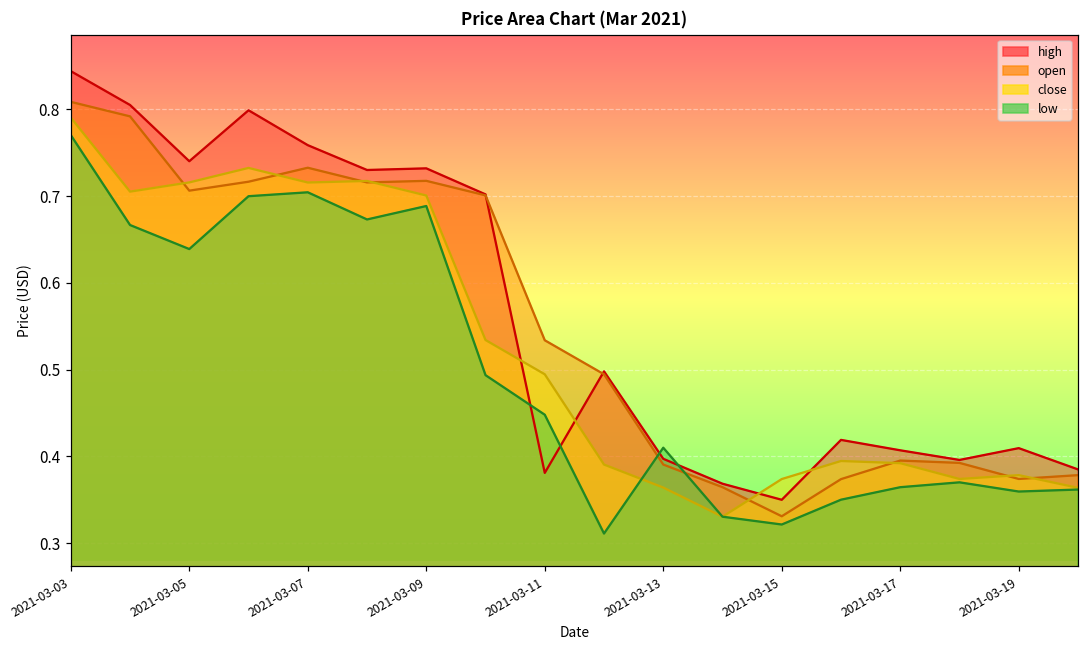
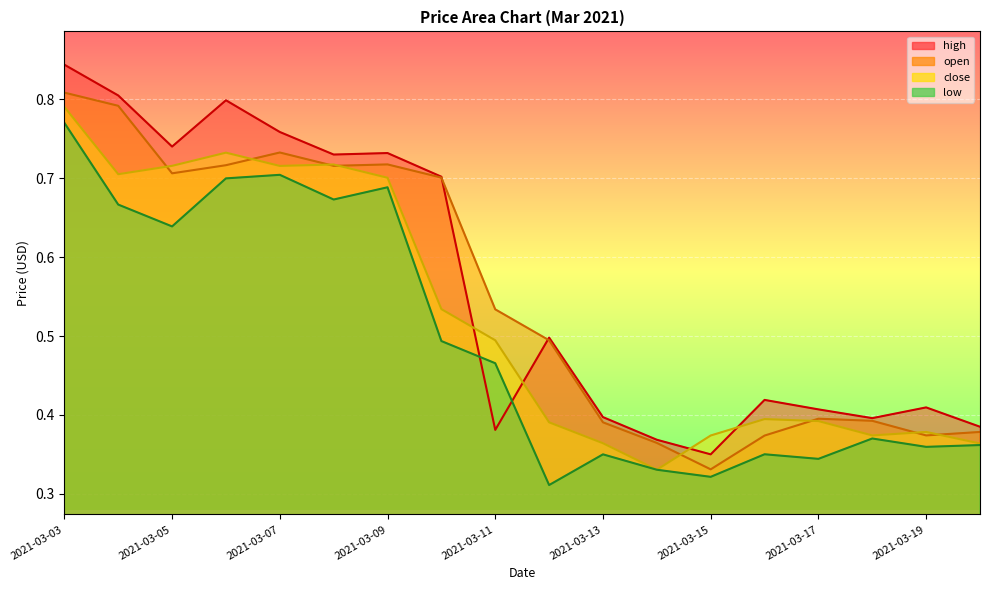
low, 2021-03-11: 0.45 -> 0.47
low, 2021-03-13: 0.41 -> 0.35
low, 2021-03-17: 0.36 -> 0.34
